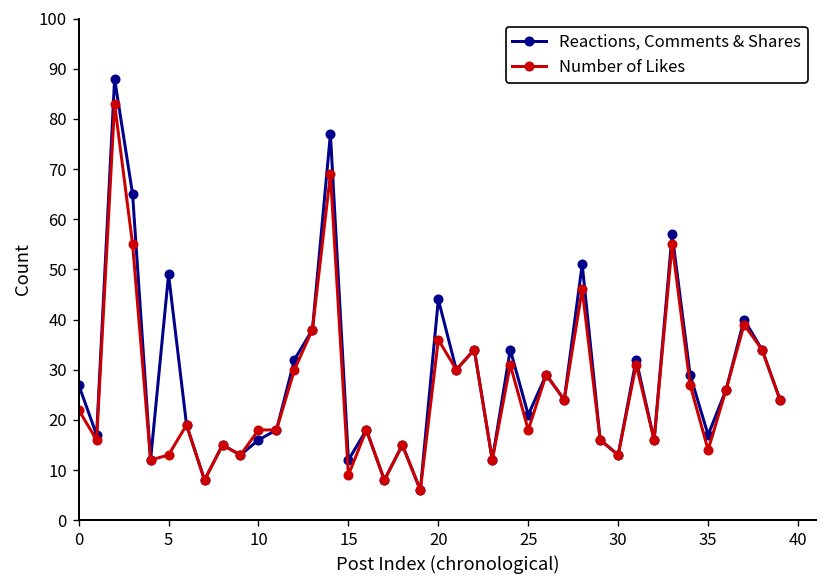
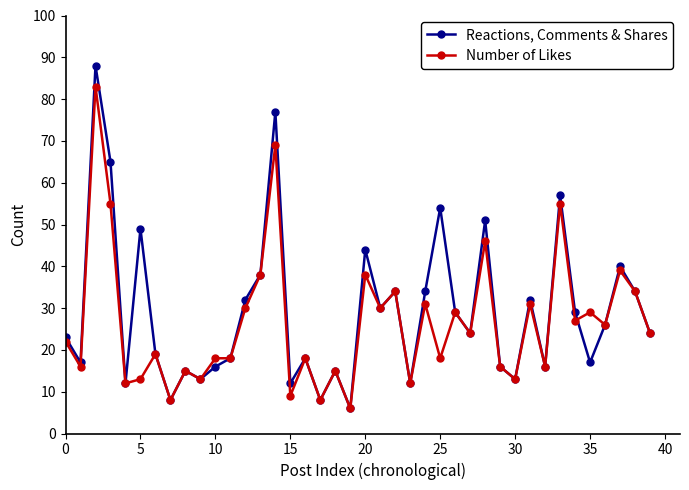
Reactions, Comments & Shares, 0: 27 -> 23
Number of Likes, 20: 36 -> 38
Reactions, Comments & Shares, 25: 21 -> 54
Number of Likes, 35: 14 -> 29
